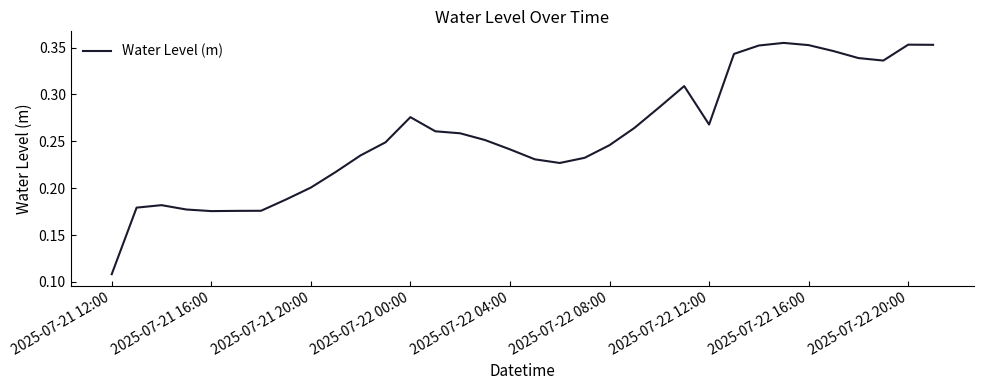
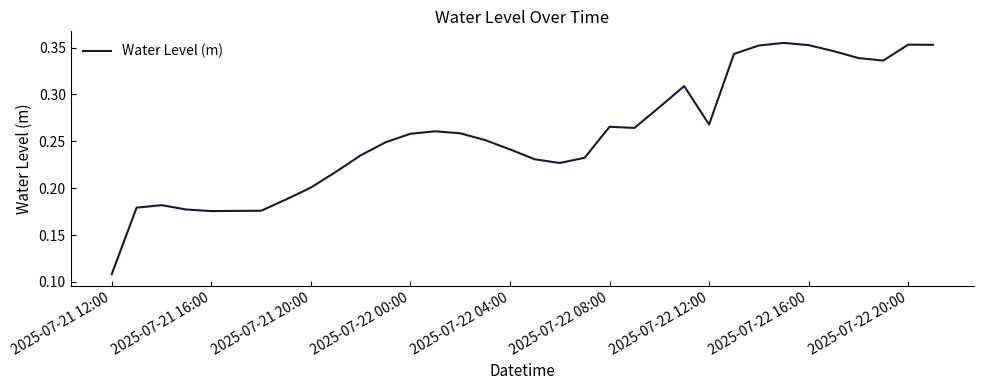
2025-07-22 00:00: 0.28 -> 0.26
2025-07-22 08:00: 0.25 -> 0.27
